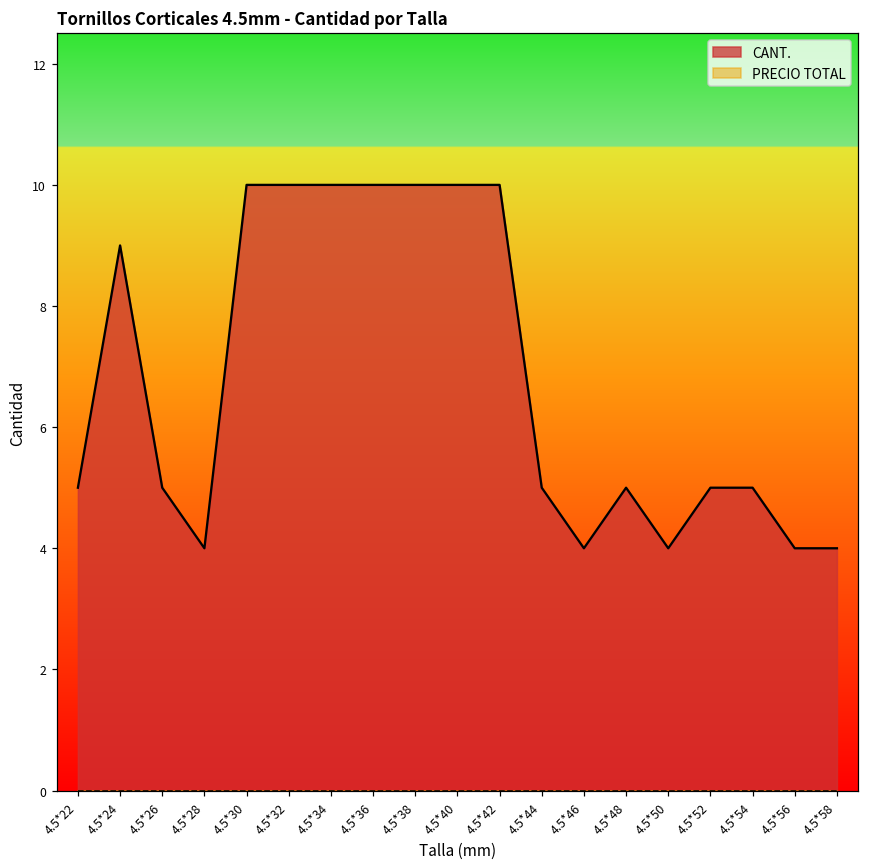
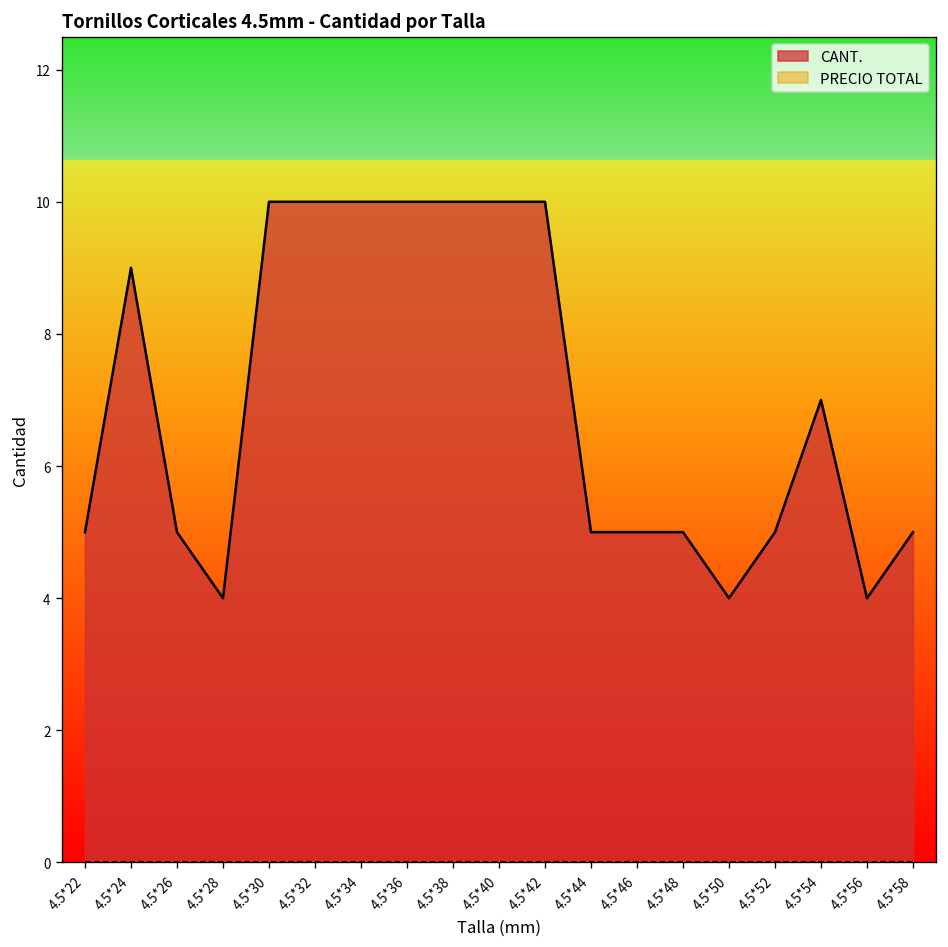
CANT., 4.5*46: 4 -> 5
CANT., 4.5*54: 5 -> 7
CANT., 4.5*58: 4 -> 5
